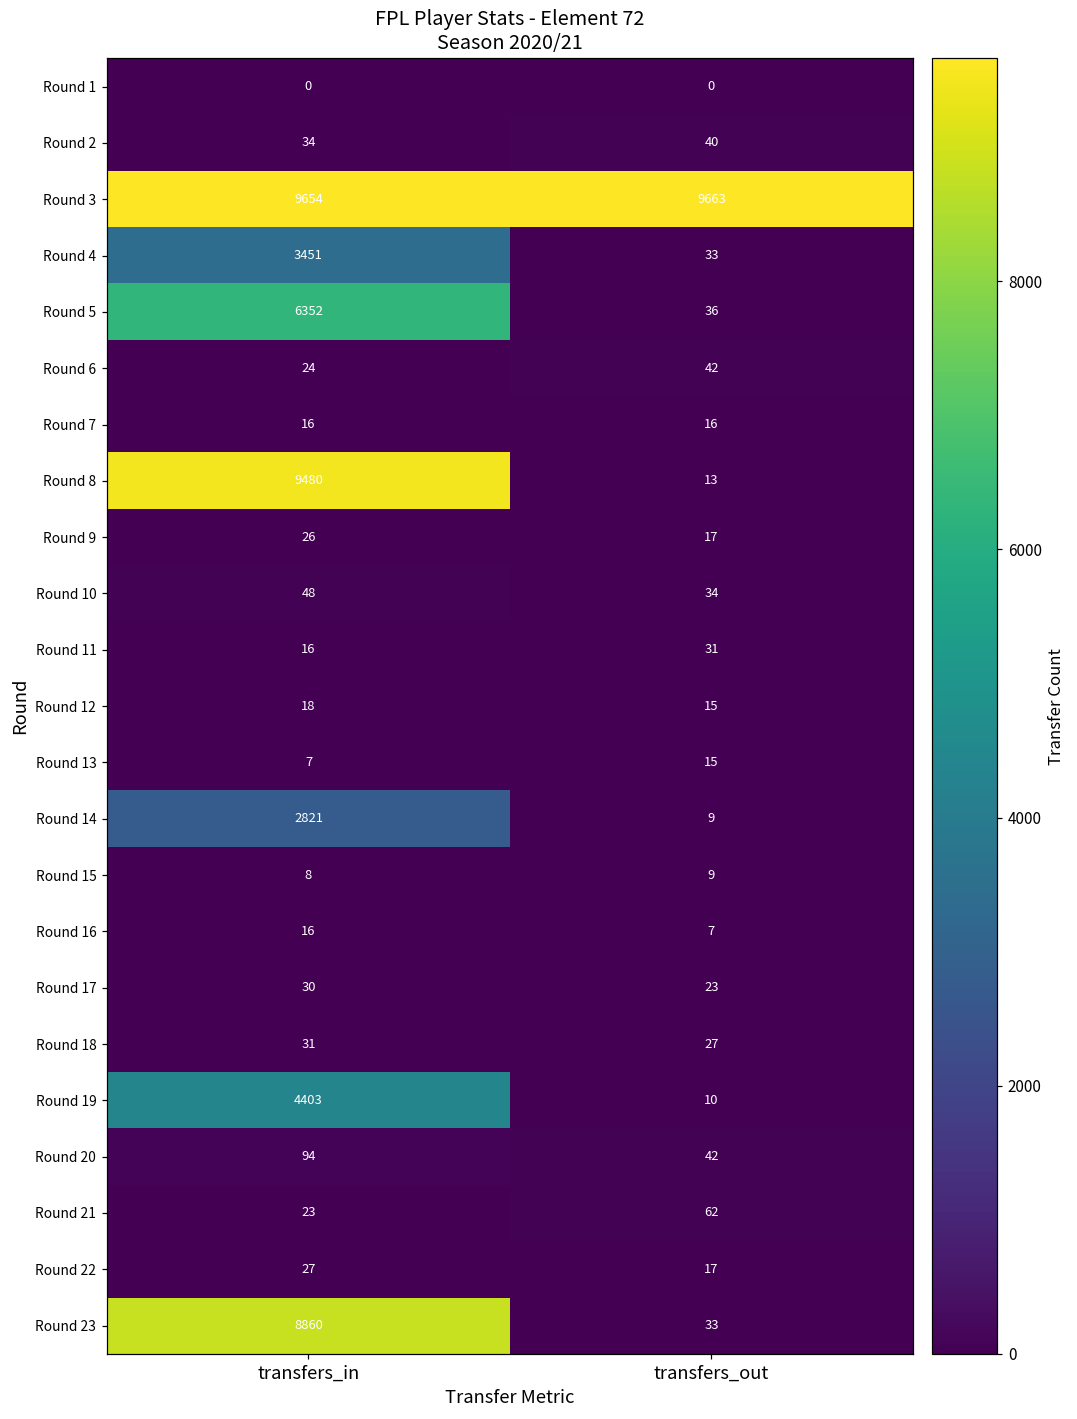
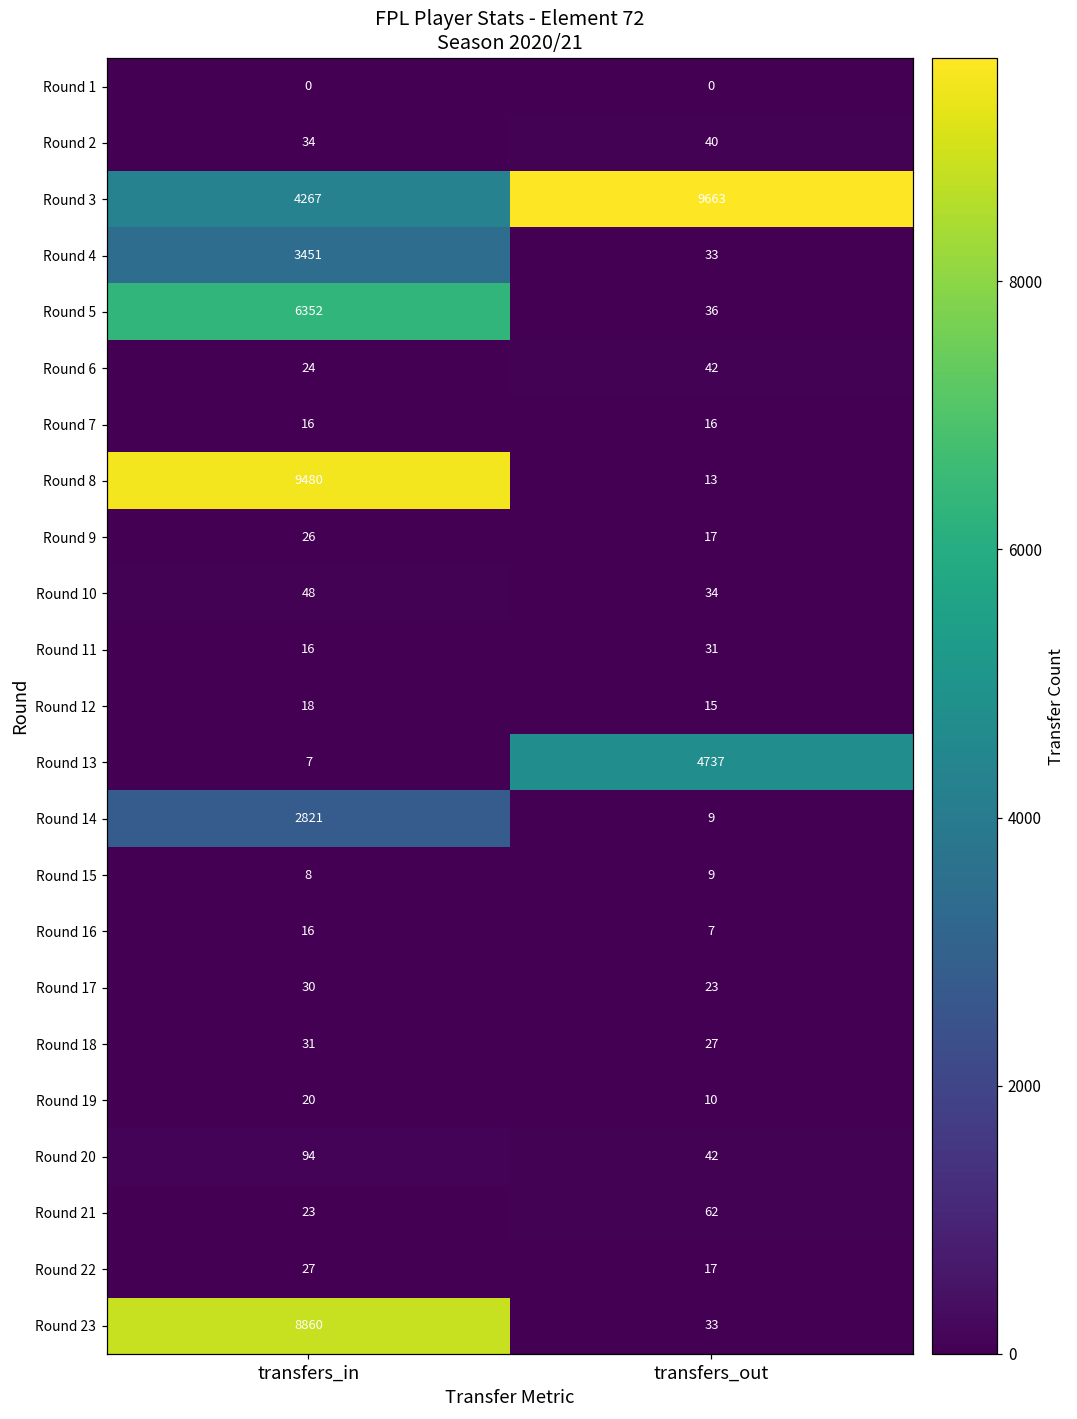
Round 3, transfers_in: 9654 -> 4267
Round 13, transfers_out: 15 -> 4737
Round 19, transfers_in: 4403 -> 20
